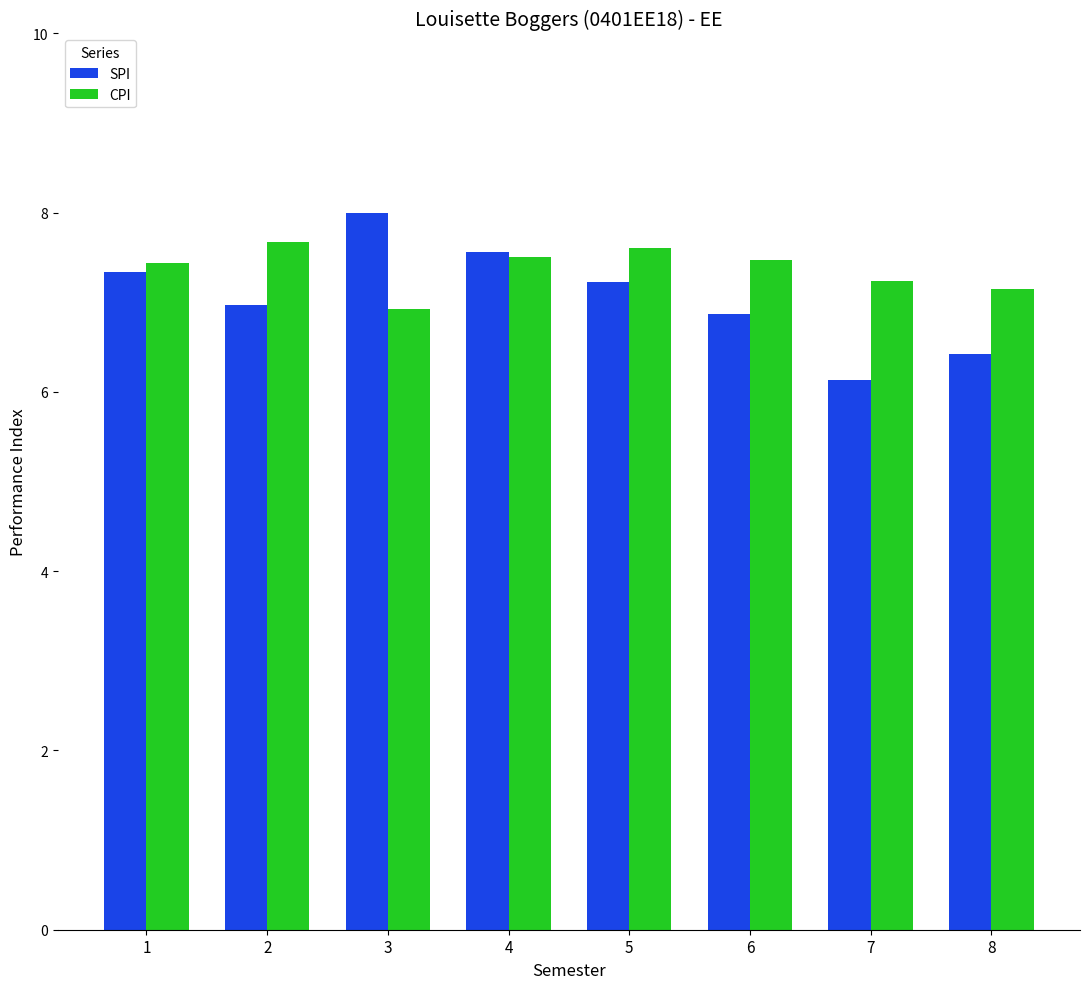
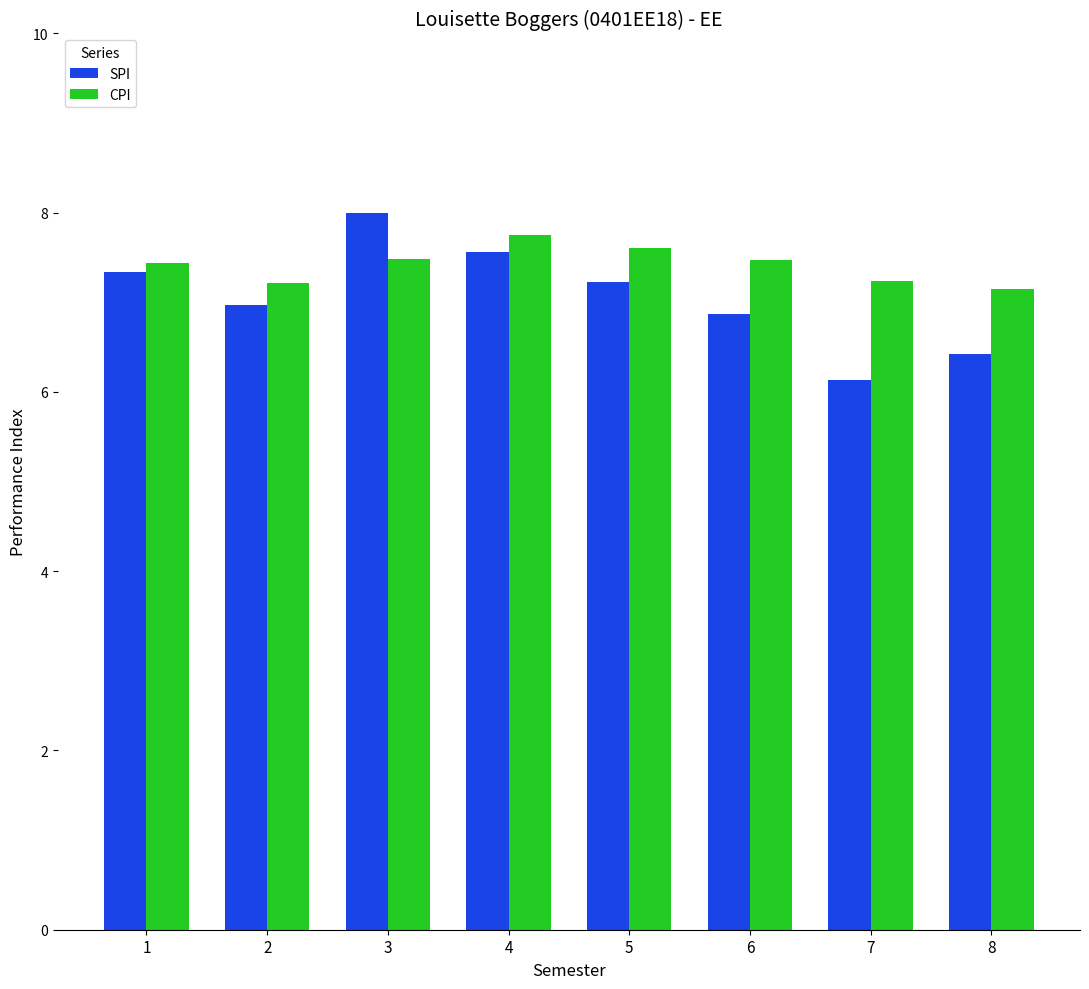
CPI, 2: 7.7 -> 7.2
CPI, 3: 6.9 -> 7.5
CPI, 4: 7.5 -> 7.8
